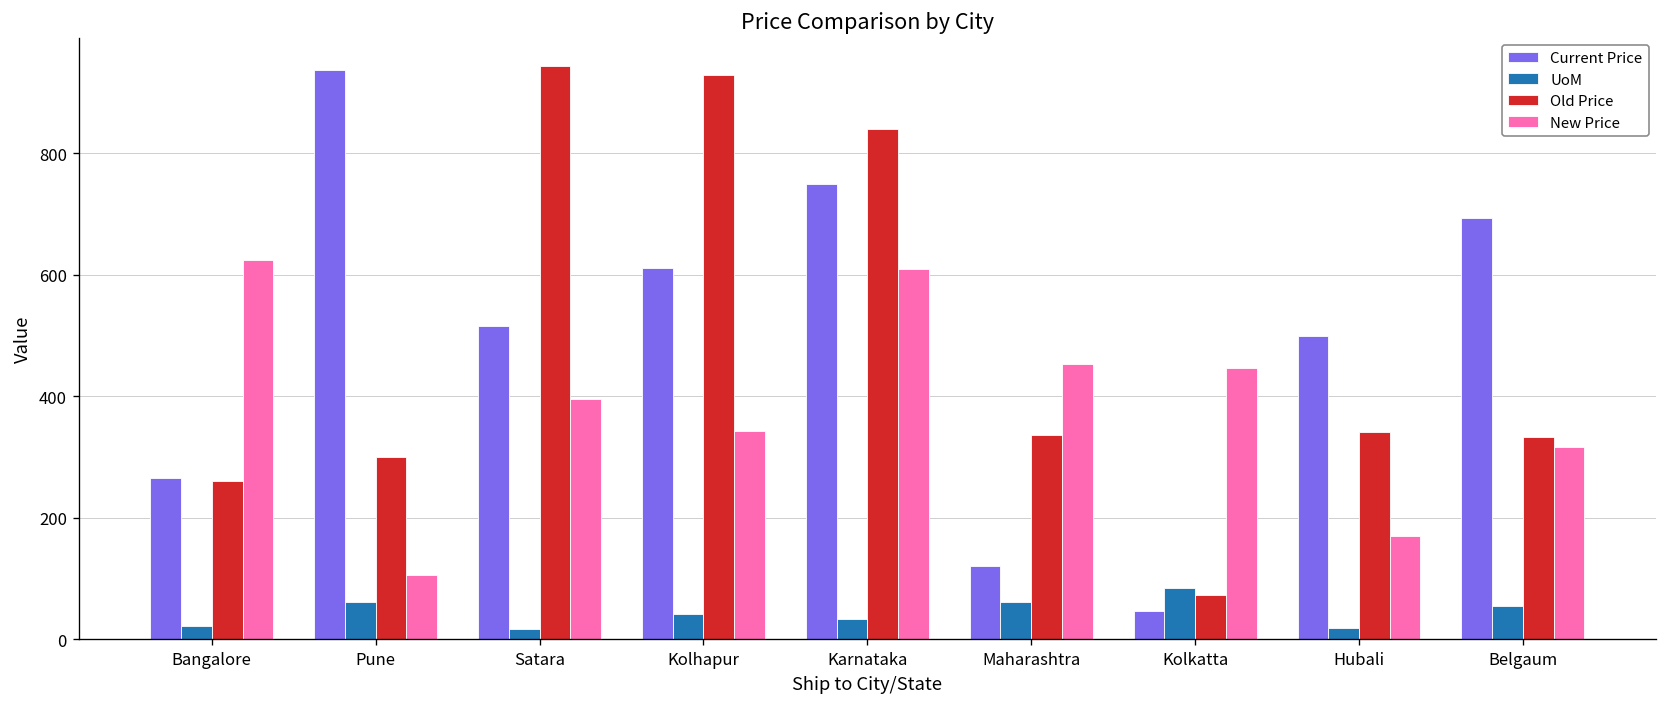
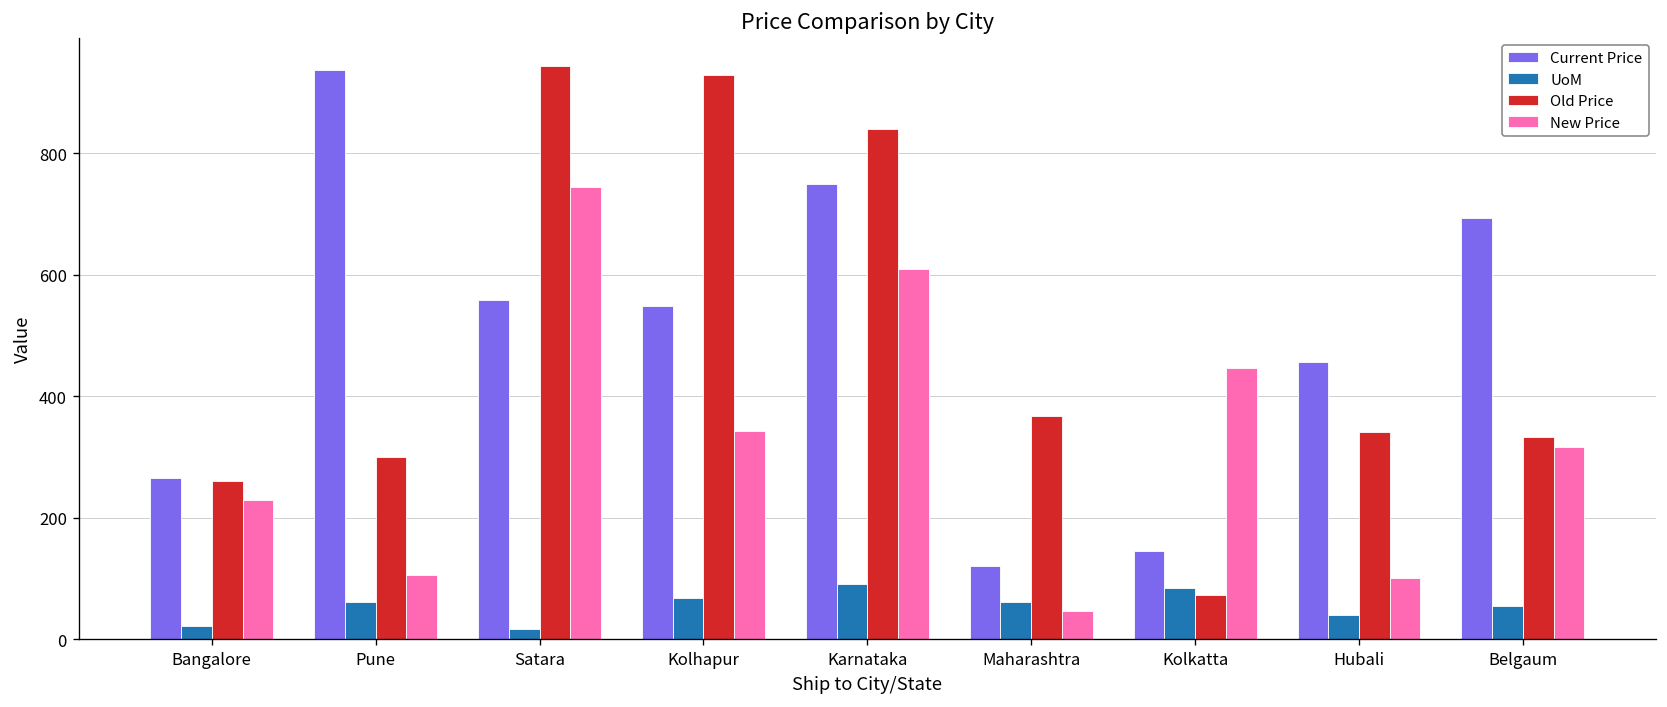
New Price, Bangalore: 630 -> 230
Current Price, Satara: 520 -> 560
New Price, Satara: 400 -> 750
Current Price, Kolhapur: 610 -> 550
UoM, Kolhapur: 40 -> 70
UoM, Karnataka: 30 -> 90
Old Price, Maharashtra: 340 -> 370
New Price, Maharashtra: 450 -> 50
Current Price, Kolkatta: 50 -> 150
Current Price, Hubali: 500 -> 460
UoM, Hubali: 20 -> 40
New Price, Hubali: 170 -> 100
